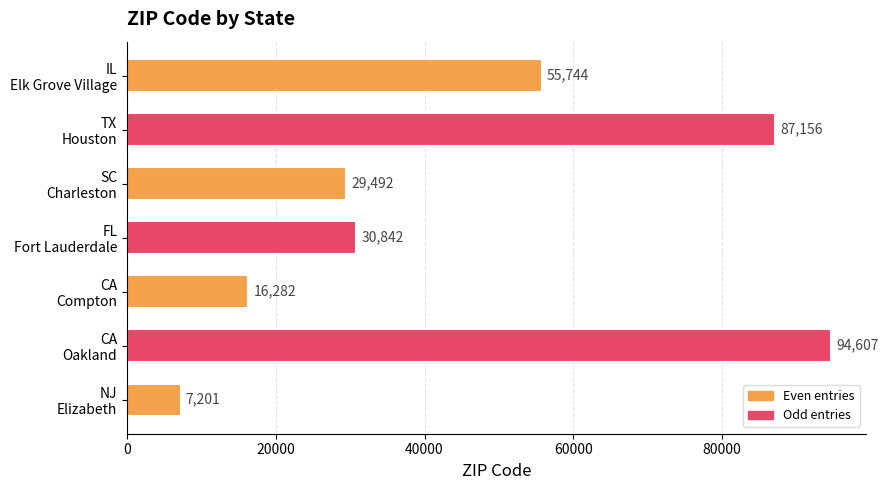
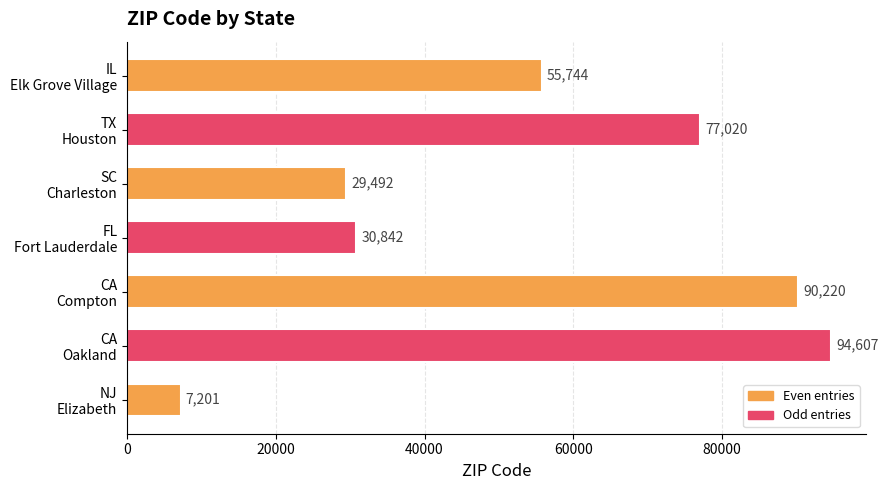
TX Houston: 87,156 -> 77,020
CA Compton: 16,282 -> 90,220
